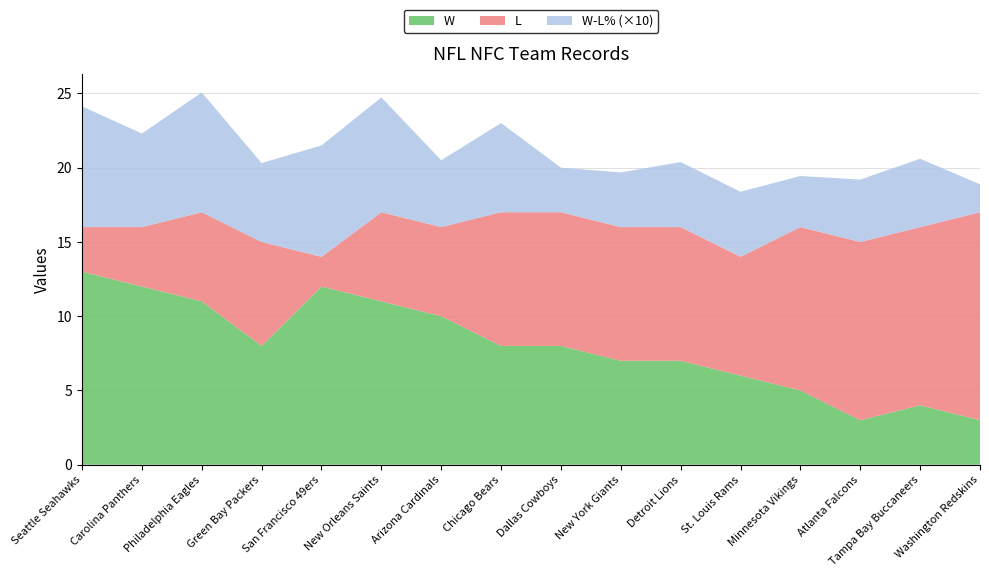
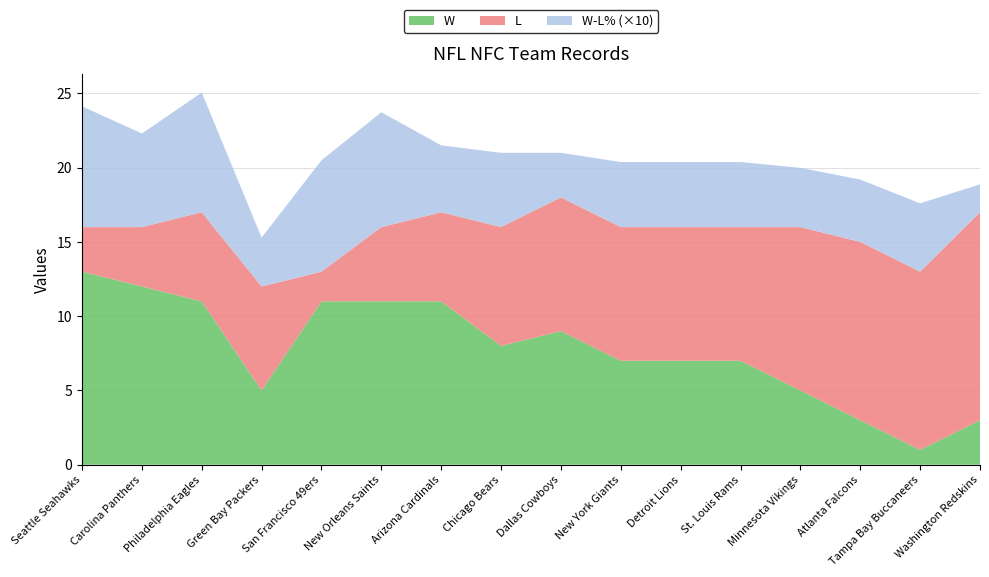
W, Green Bay Packers: 8 -> 5
W-L% (×10), Green Bay Packers: 5.3 -> 3.3
W, San Francisco 49ers: 12 -> 11
L, New Orleans Saints: 6.0 -> 5.0
W, Arizona Cardinals: 10 -> 11
L, Chicago Bears: 9 -> 8
W-L% (×10), Chicago Bears: 6 -> 5
W, Dallas Cowboys: 8 -> 9
W-L% (×10), New York Giants: 3.7 -> 4.4
W, St. Louis Rams: 6 -> 7
L, St. Louis Rams: 8 -> 9
W-L% (×10), Minnesota Vikings: 3.4 -> 4.0
W, Tampa Bay Buccaneers: 4 -> 1
